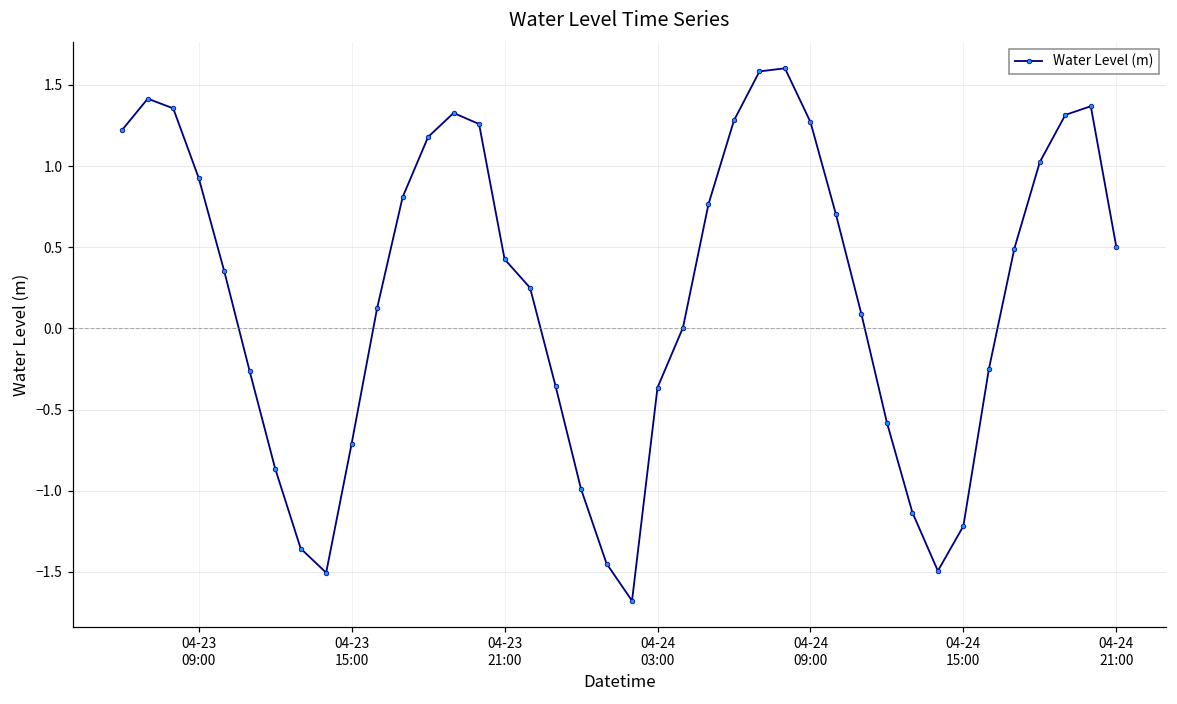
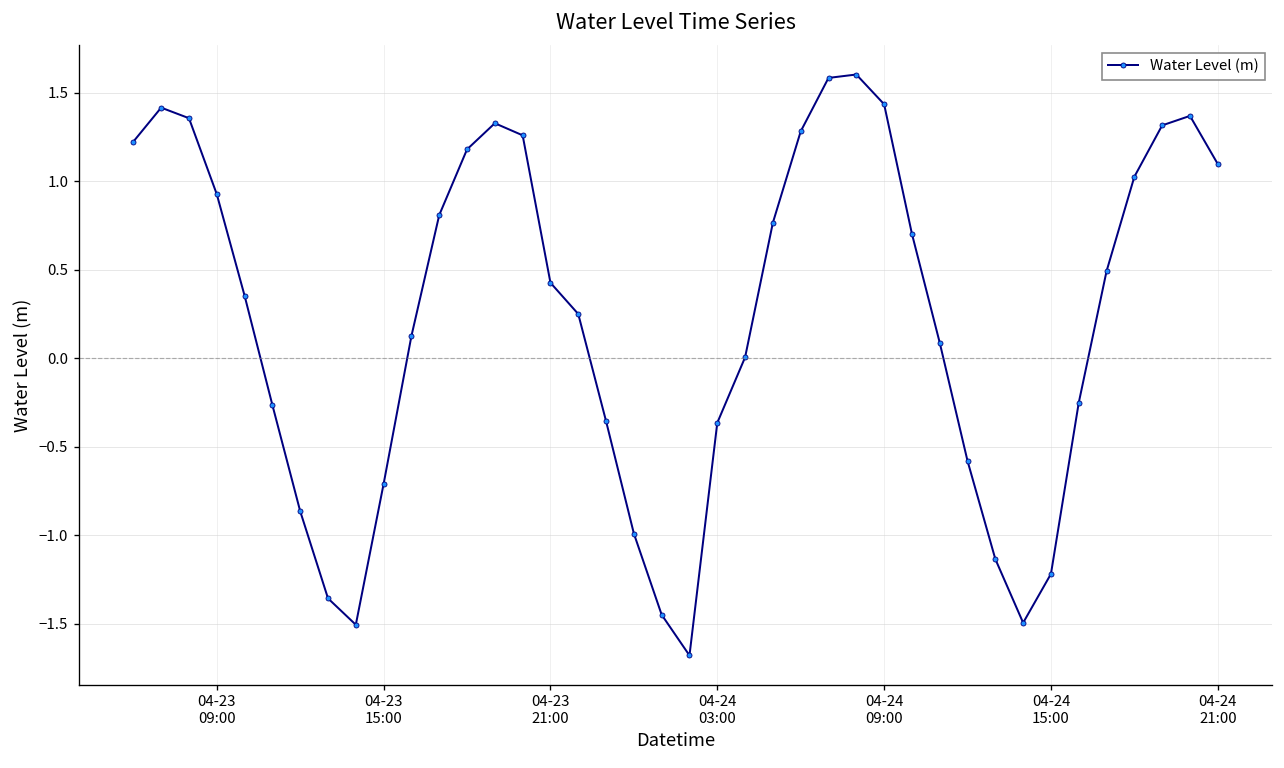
04-24 09:00: 1.27 -> 1.43
04-24 21:00: 0.50 -> 1.10
